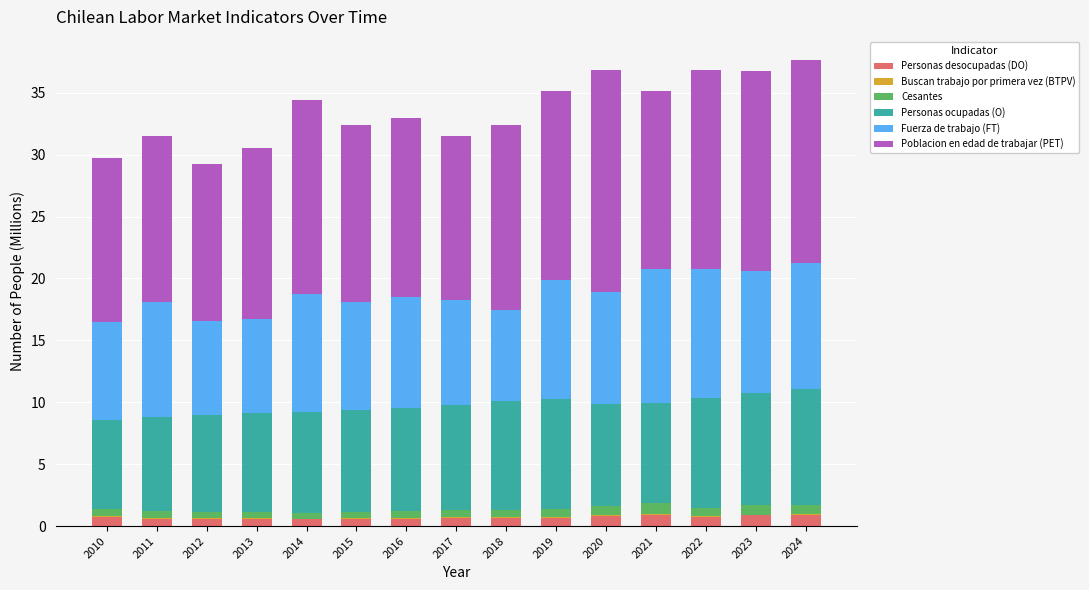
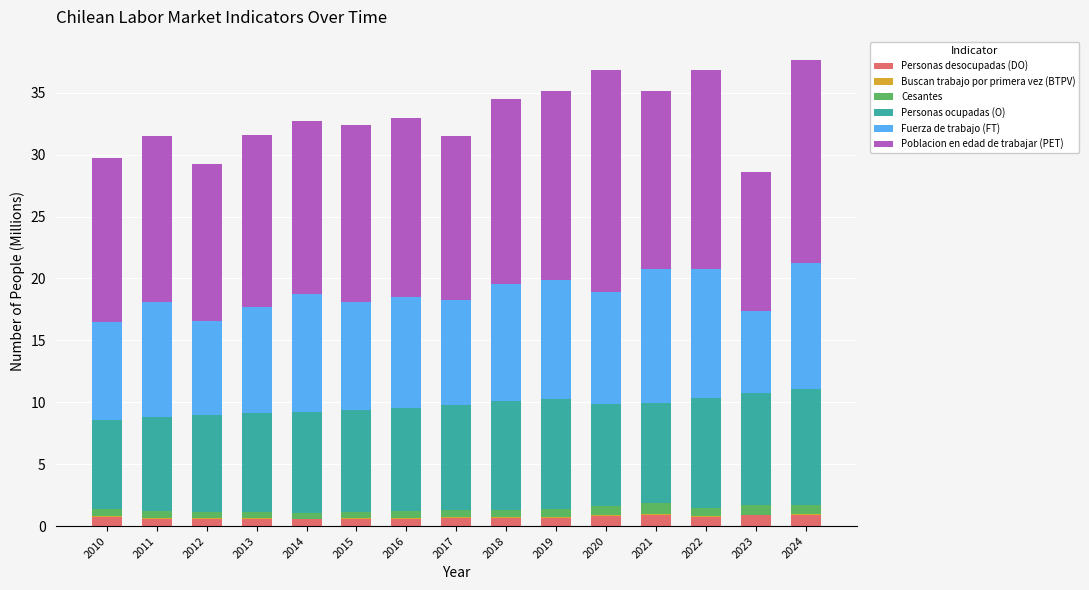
Fuerza de trabajo (FT), 2013: 7.6 -> 8.6
Poblacion en edad de trabajar (PET), 2014: 15.7 -> 14.0
Fuerza de trabajo (FT), 2018: 7.3 -> 9.4
Fuerza de trabajo (FT), 2023: 9.9 -> 6.7
Poblacion en edad de trabajar (PET), 2023: 16.2 -> 11.2
